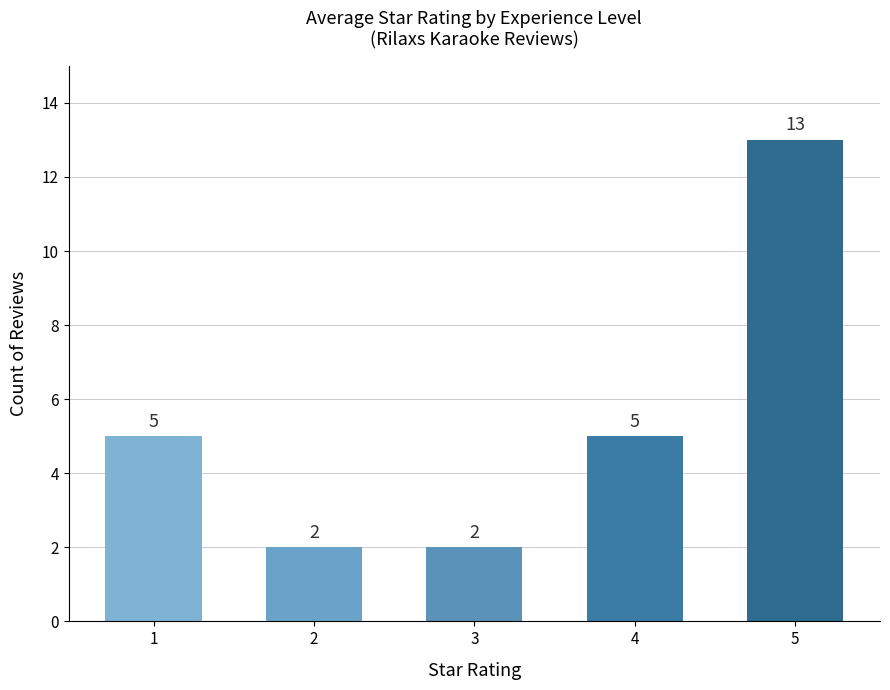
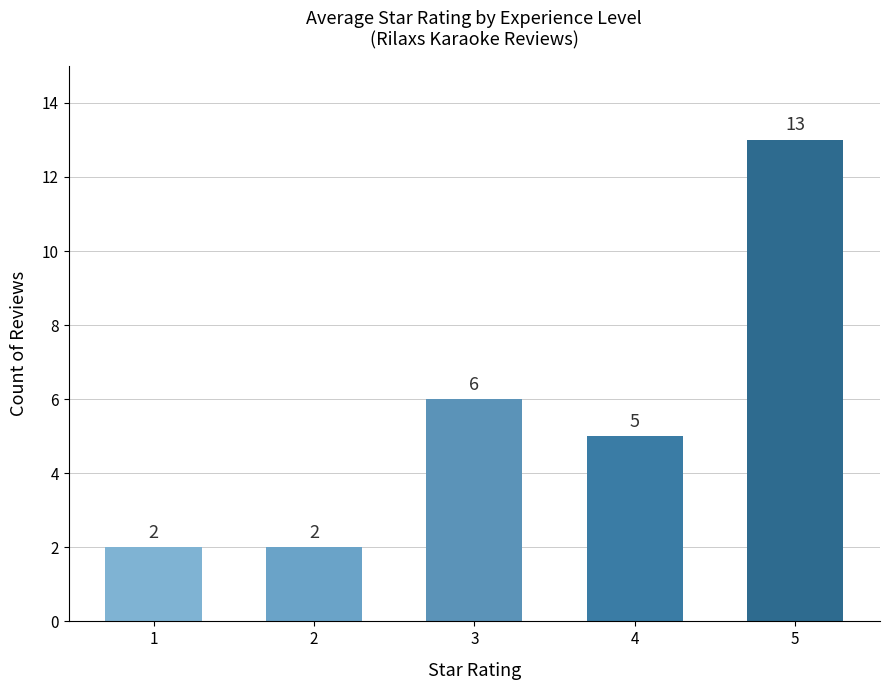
1: 5 -> 2
3: 2 -> 6
